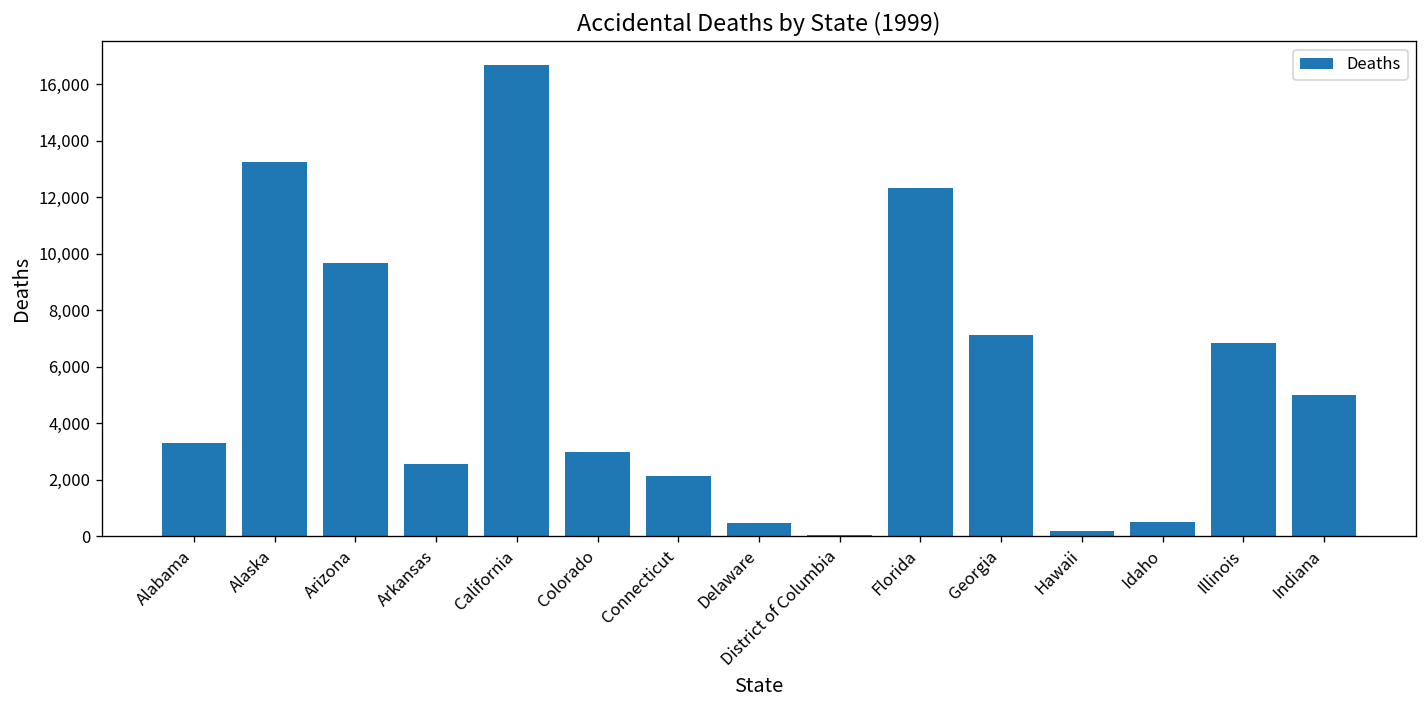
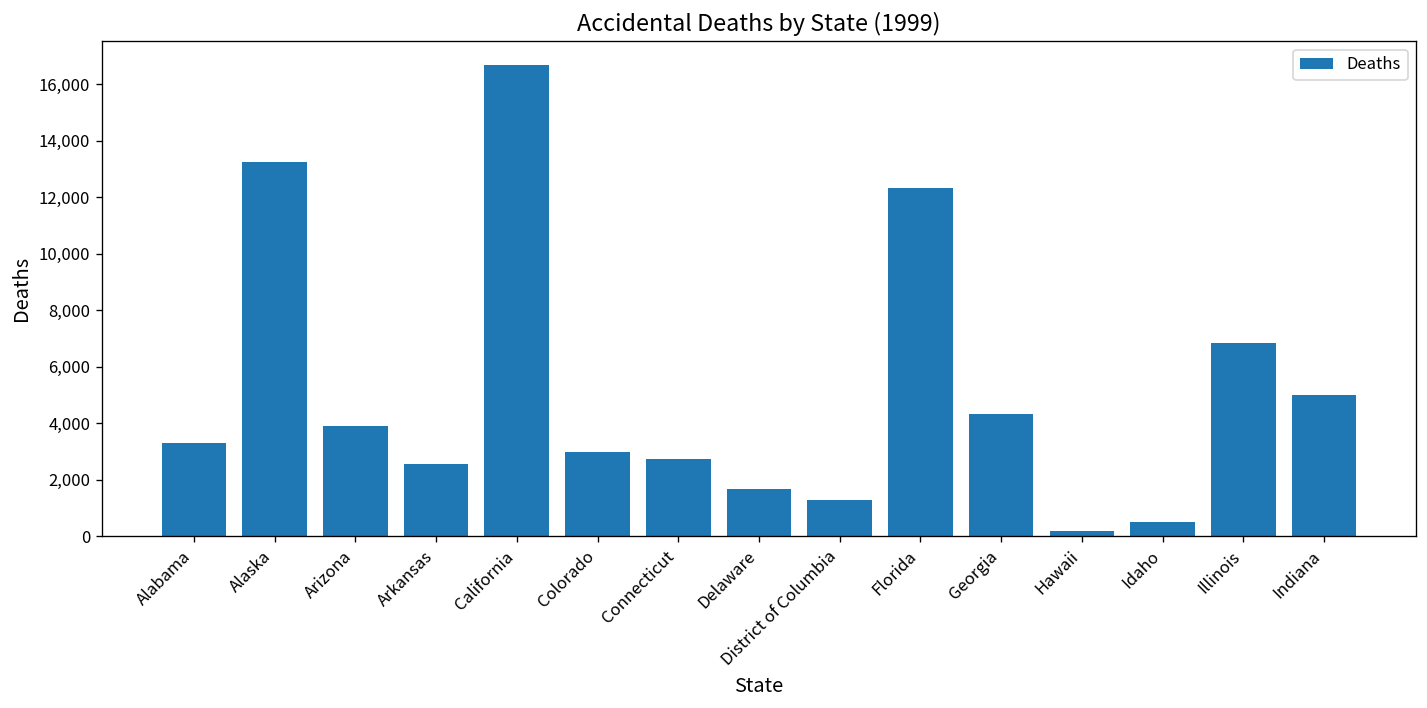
Arizona: 9,700 -> 3,900
Connecticut: 2,100 -> 2,700
Delaware: 500 -> 1,700
District of Columbia: 0 -> 1,300
Georgia: 7,100 -> 4,300
